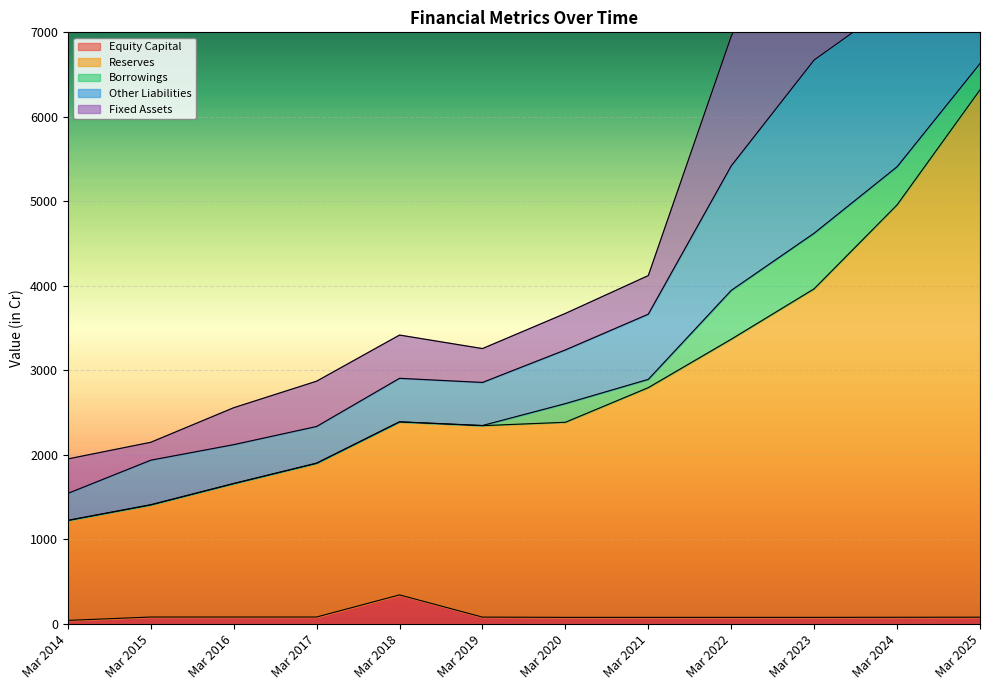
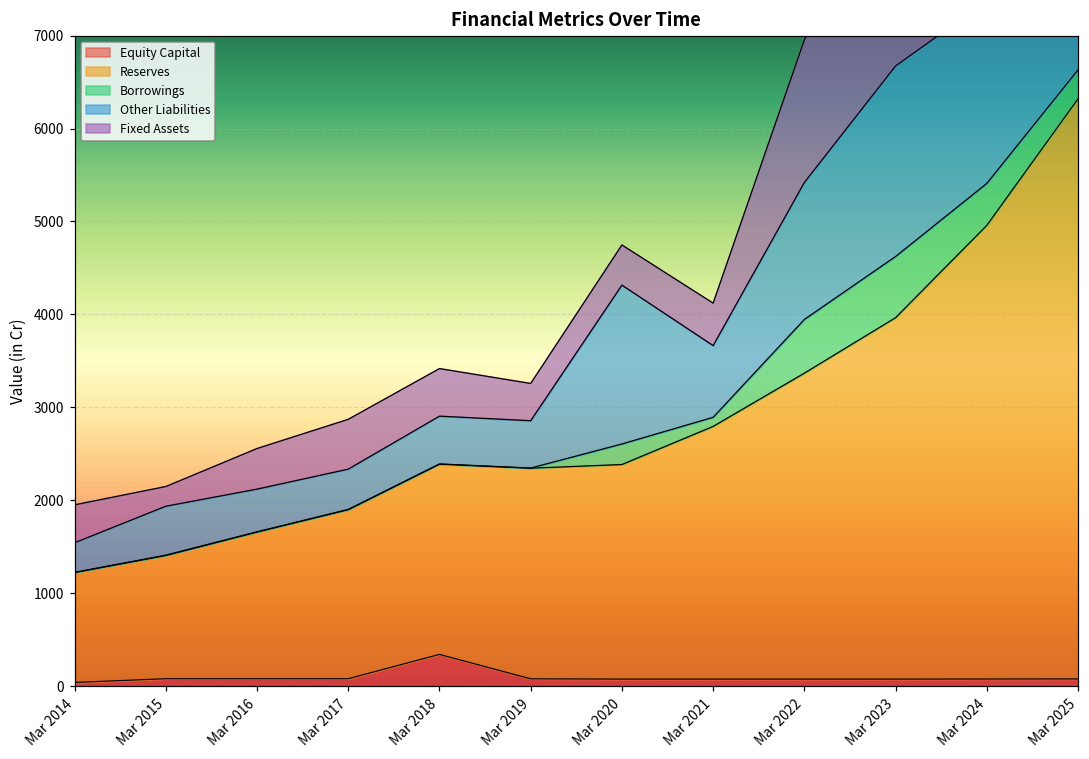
Other Liabilities, Mar 2020: 600 -> 1700
